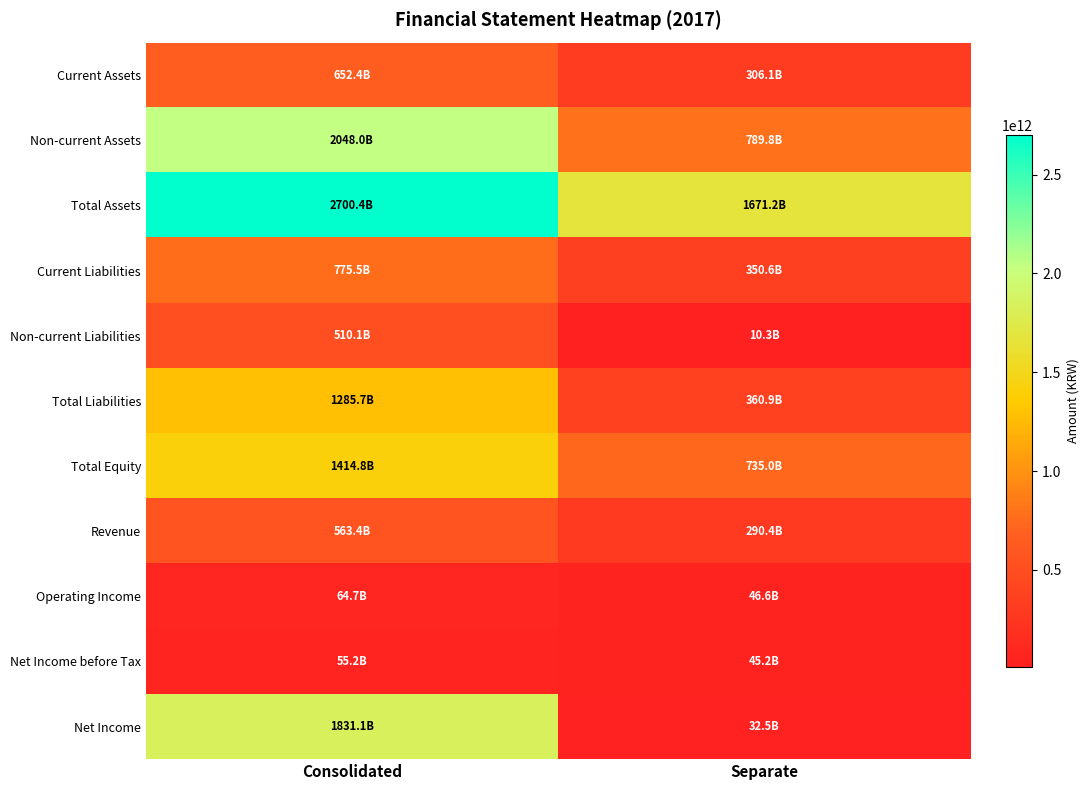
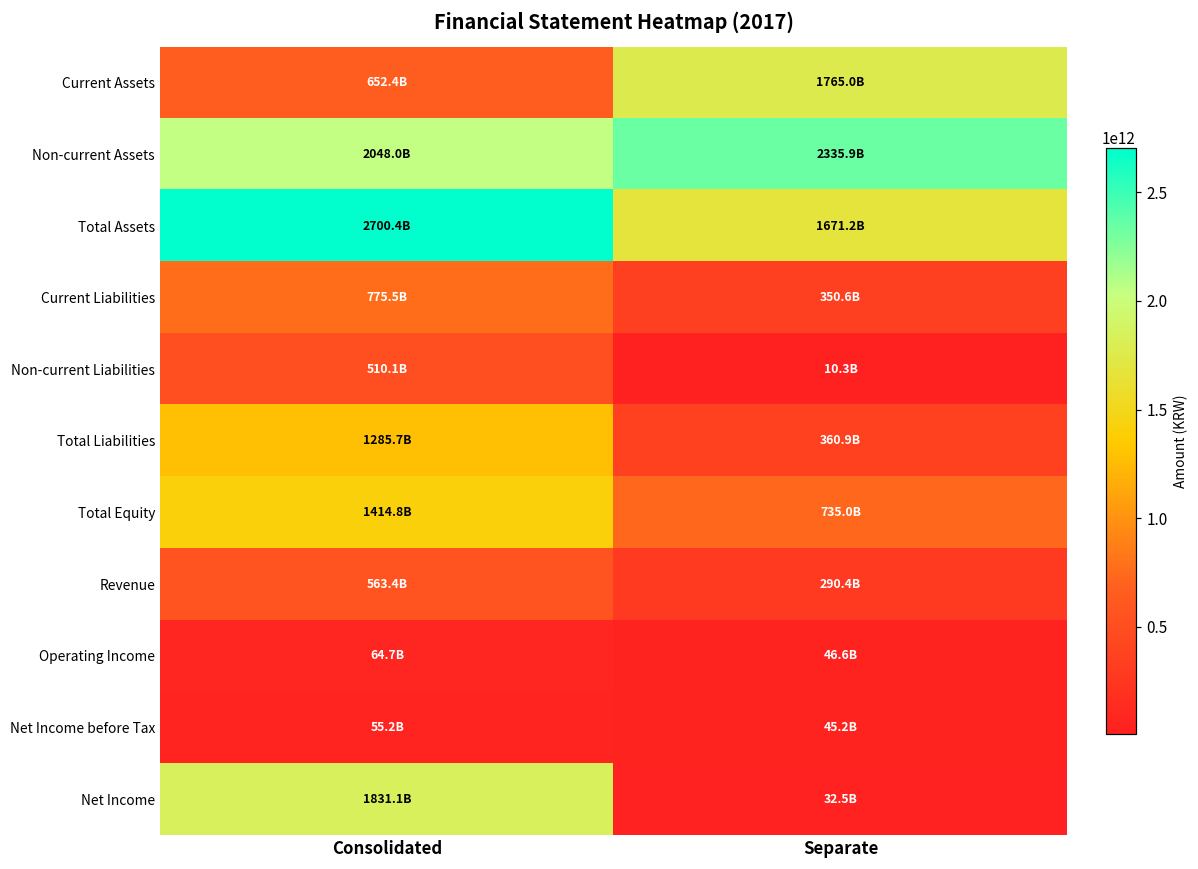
Current Assets, Separate: 306.1B -> 1765.0B
Non-current Assets, Separate: 789.8B -> 2335.9B
